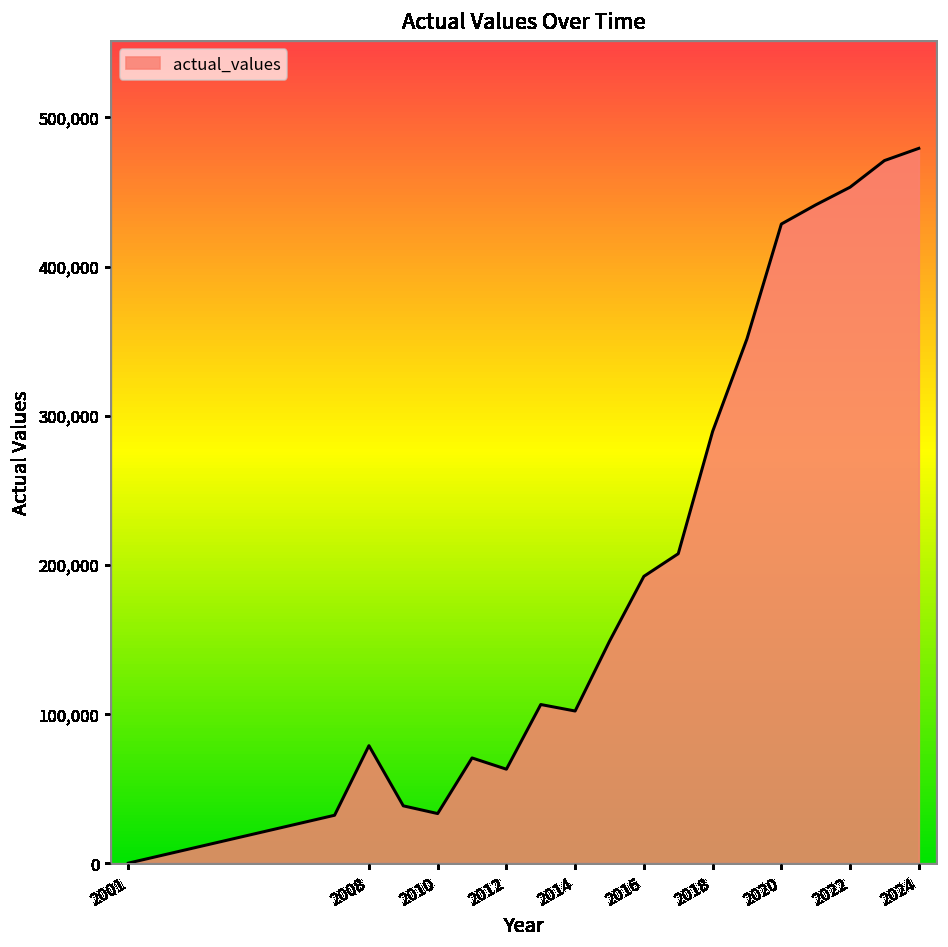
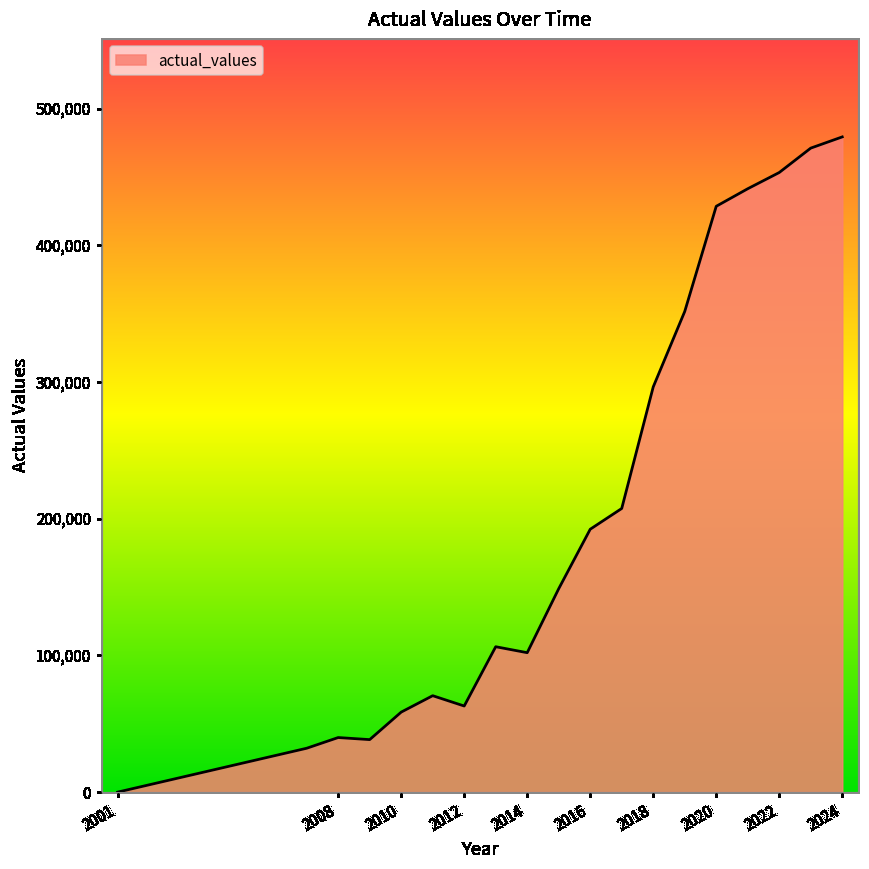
2008: 79,000 -> 40,000
2010: 33,000 -> 59,000
2018: 289,000 -> 296,000
